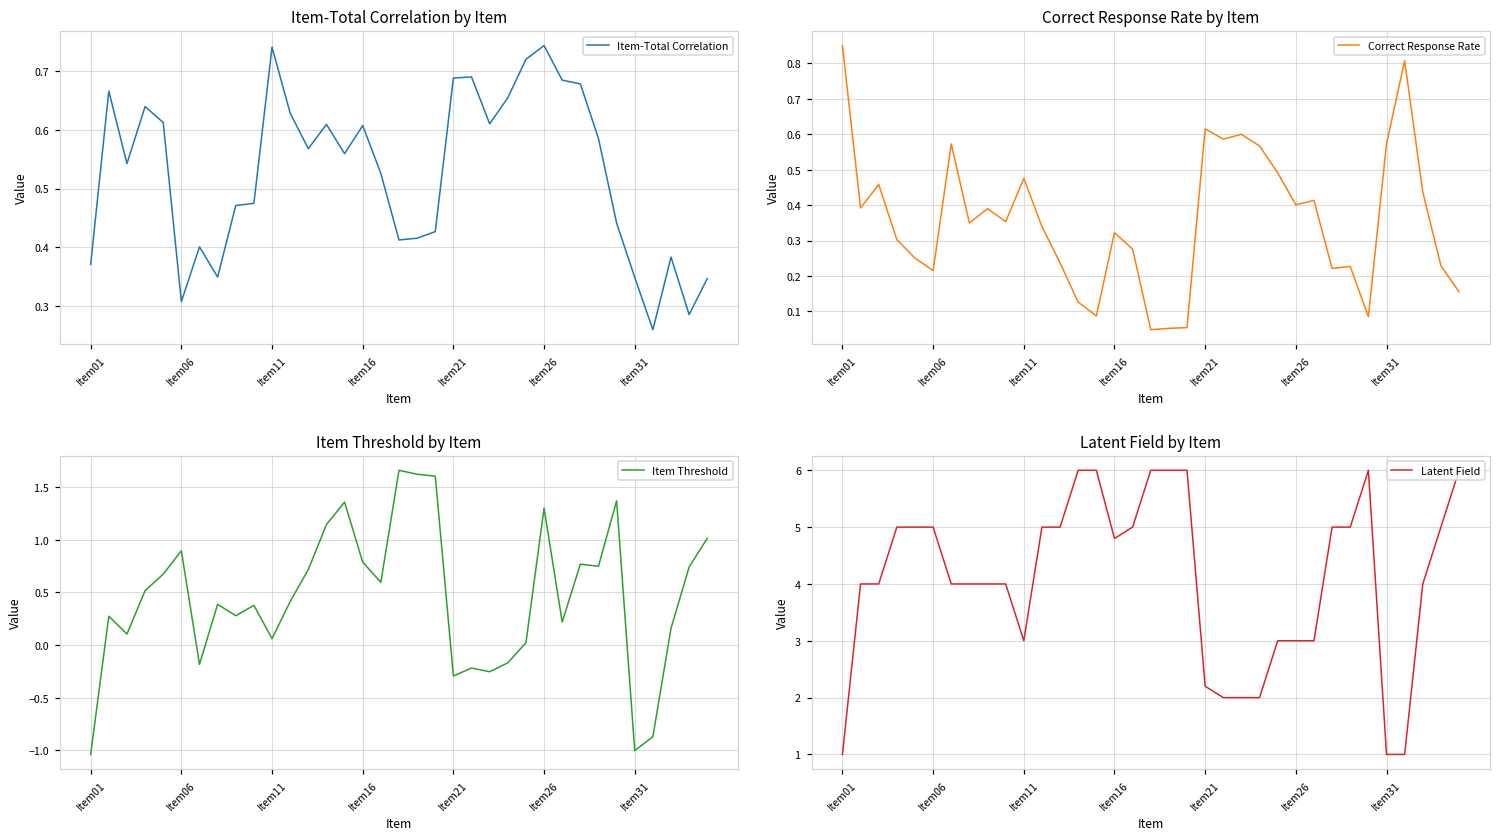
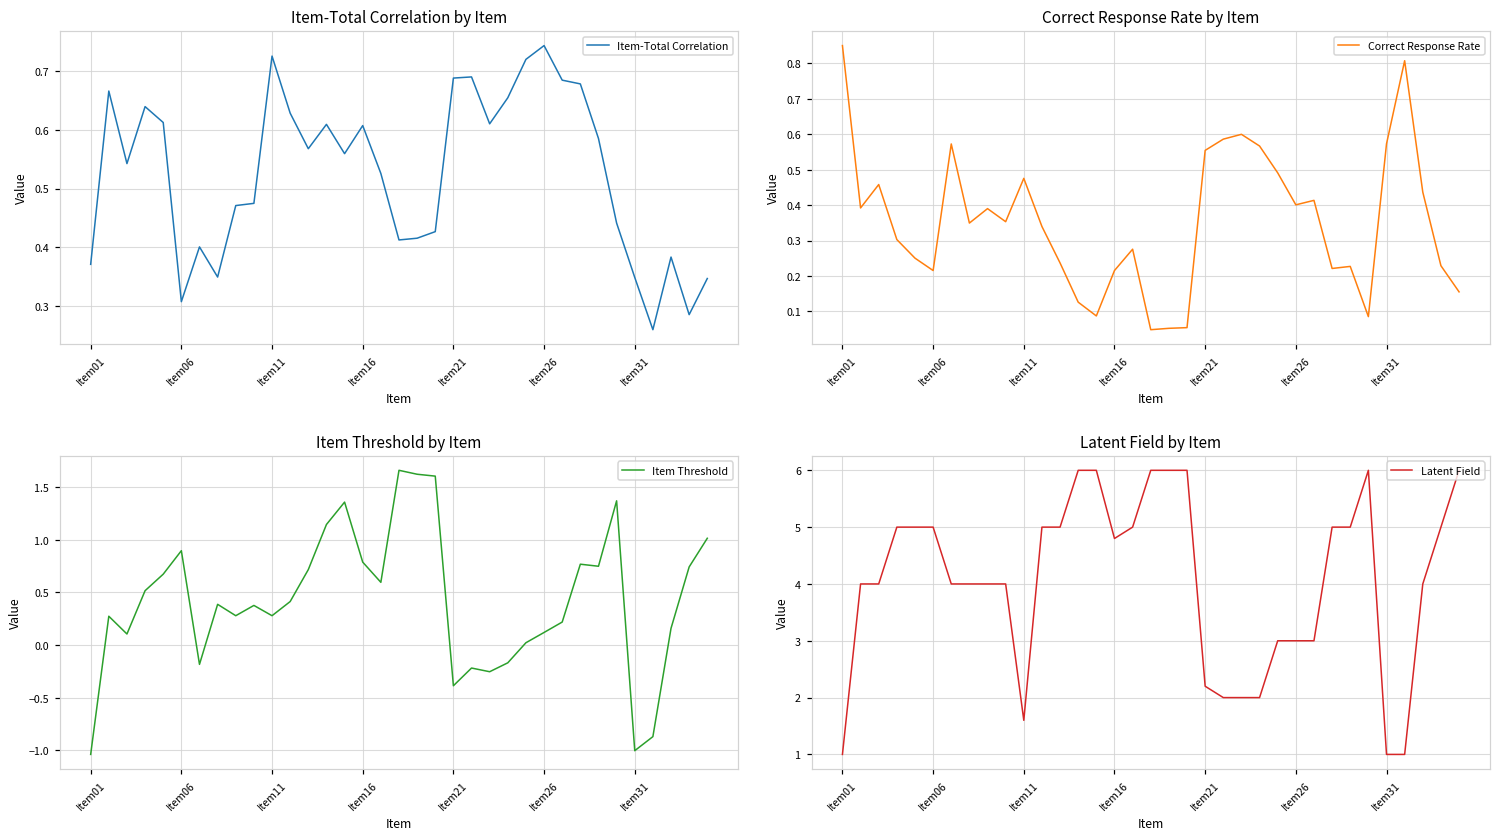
Item-Total Correlation by Item, Item11: 0.74 -> 0.73
Correct Response Rate by Item, Item16: 0.32 -> 0.22
Correct Response Rate by Item, Item21: 0.62 -> 0.55
Item Threshold by Item, Item11: 0.1 -> 0.3
Item Threshold by Item, Item21: -0.3 -> -0.4
Item Threshold by Item, Item26: 1.3 -> 0.1
Latent Field by Item, Item11: 3.0 -> 1.6
